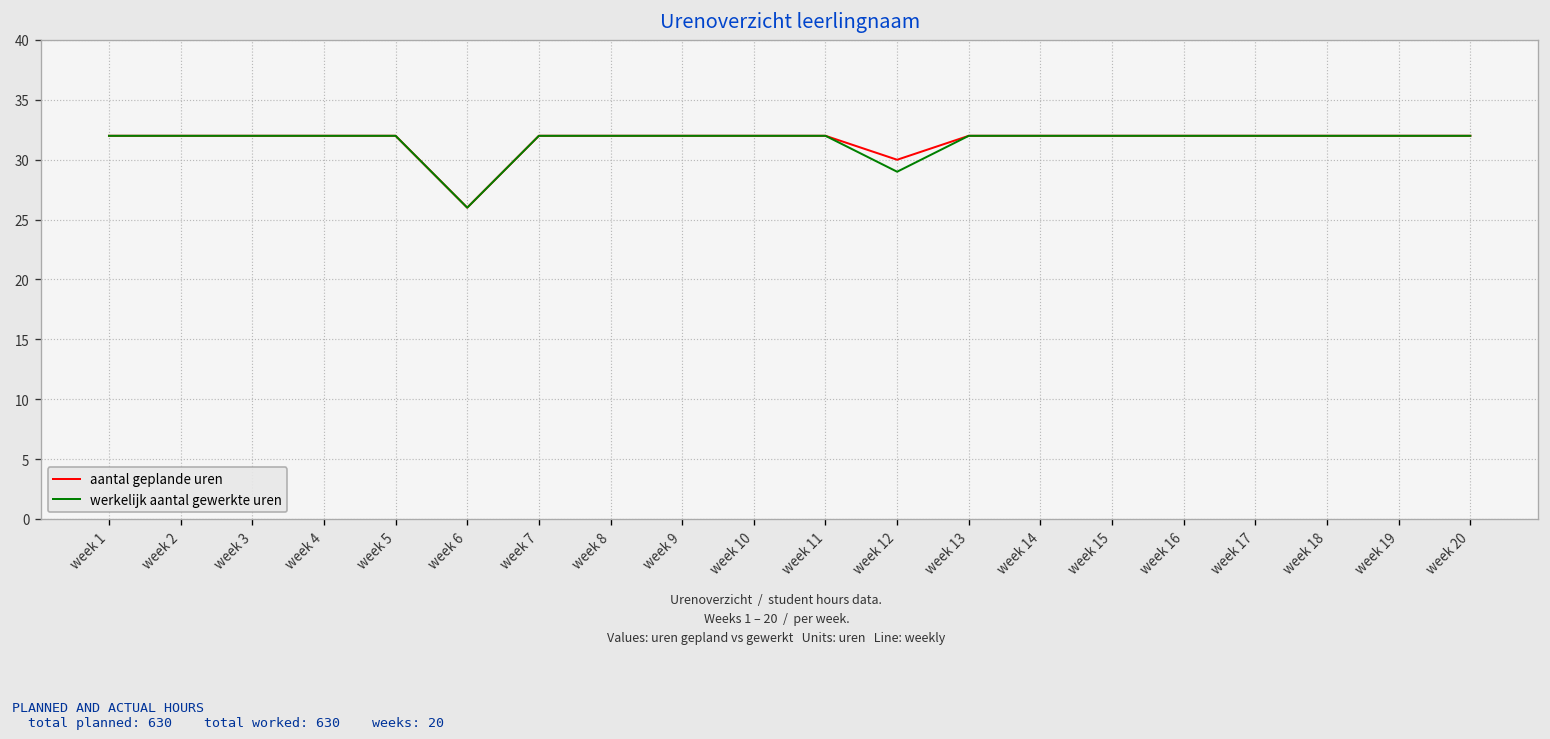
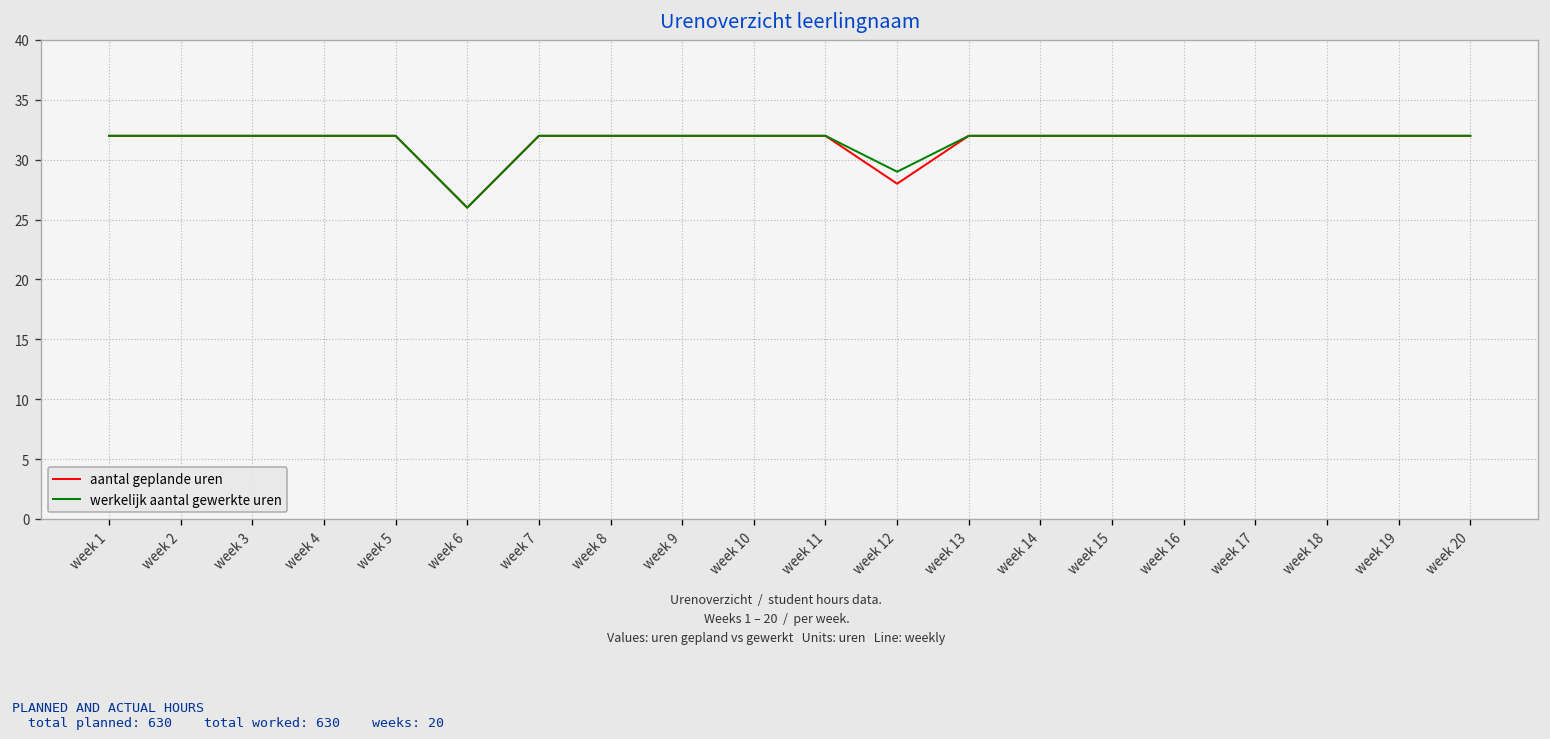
aantal geplande uren, week 12: 30 -> 28
